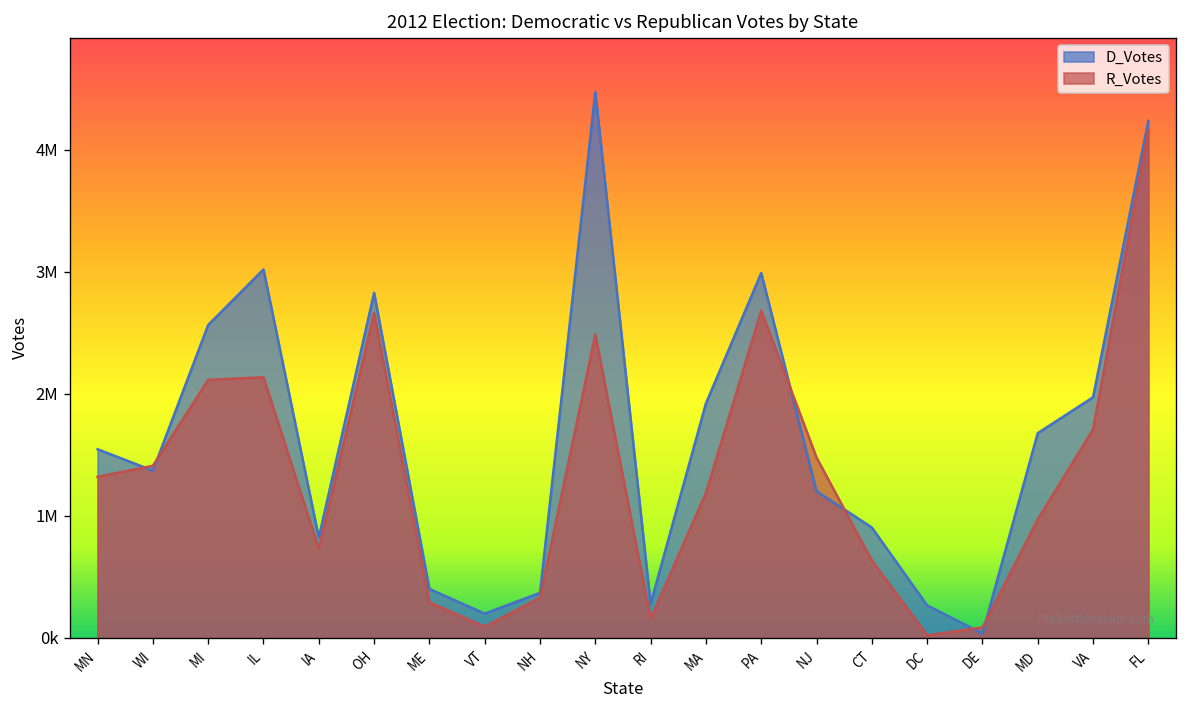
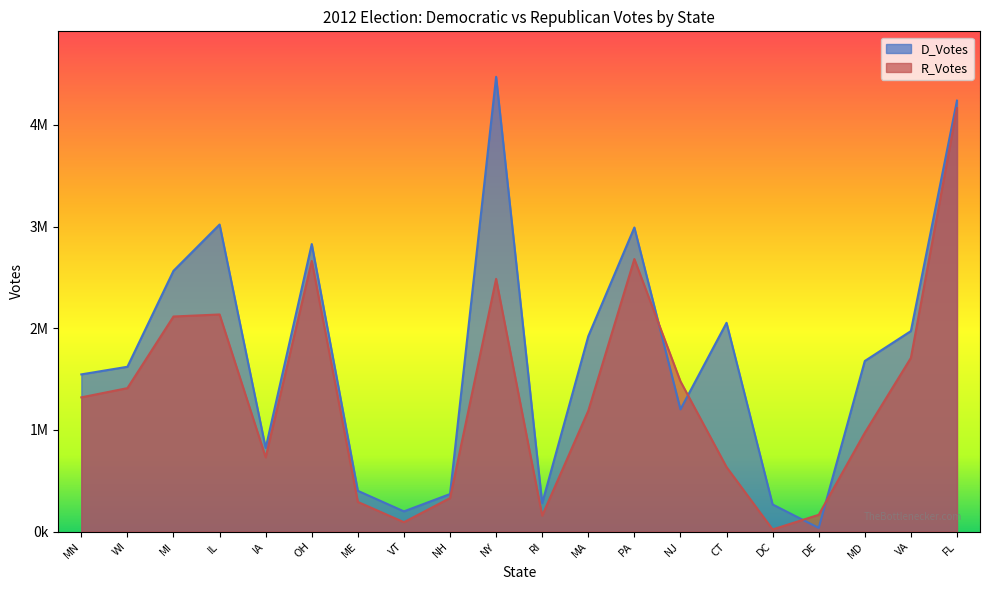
D_Votes, WI: 1370000 -> 1620000
D_Votes, CT: 910000 -> 2050000
R_Votes, DE: 90000 -> 170000
